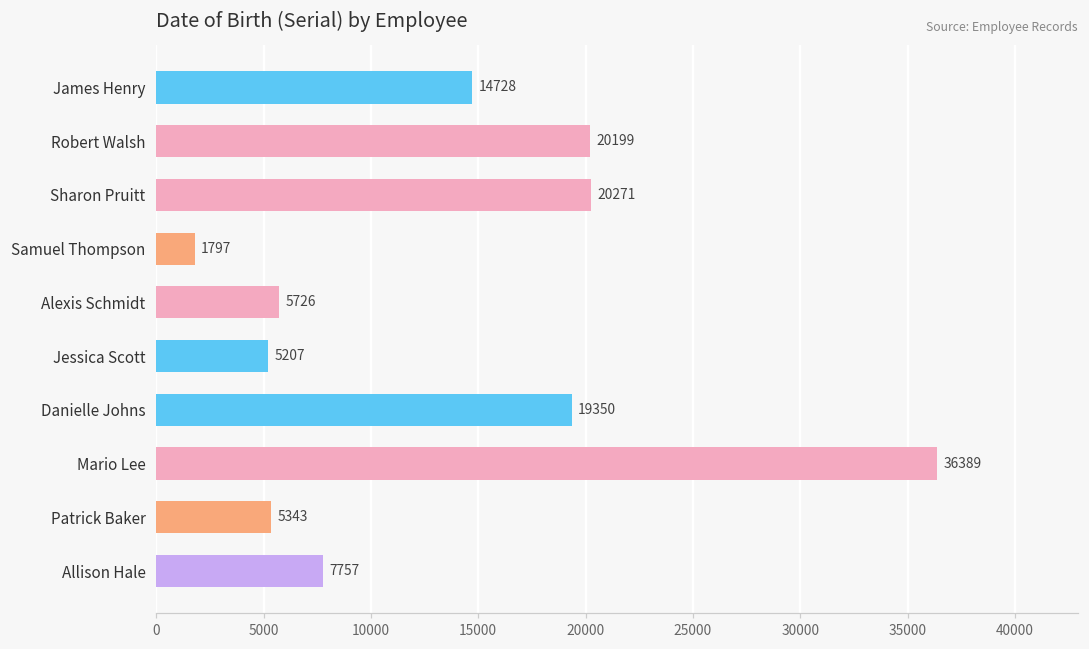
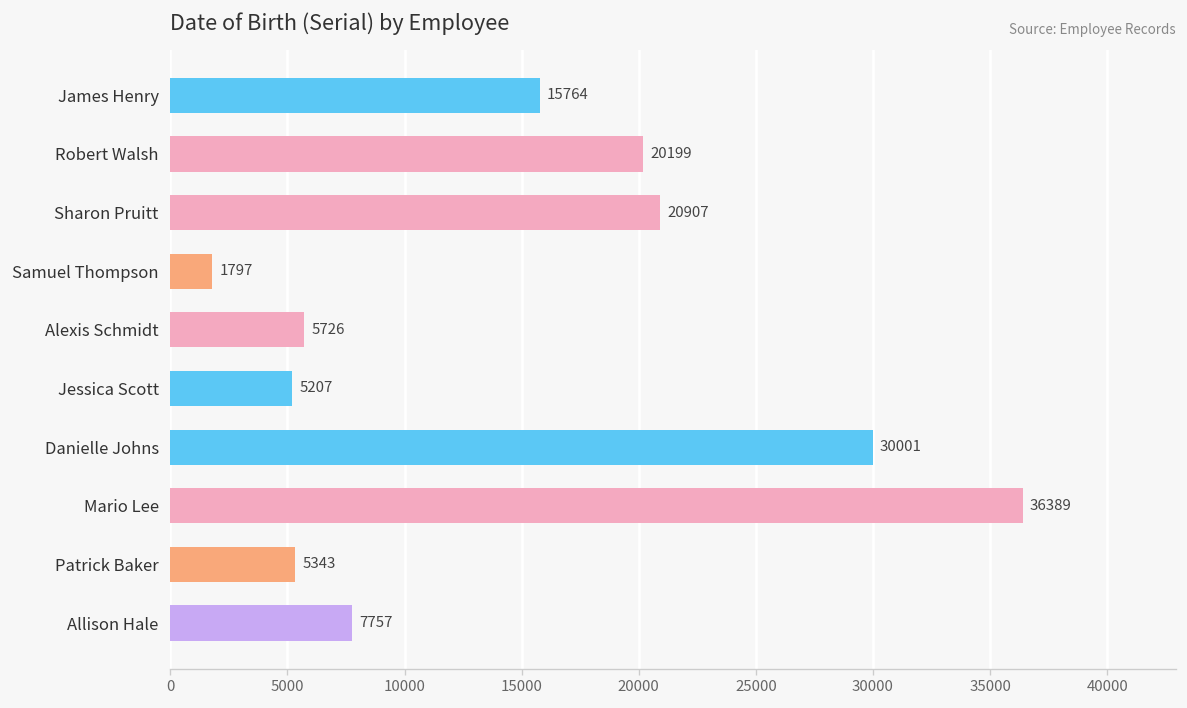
James Henry: 14728 -> 15764
Sharon Pruitt: 20271 -> 20907
Danielle Johns: 19350 -> 30001
